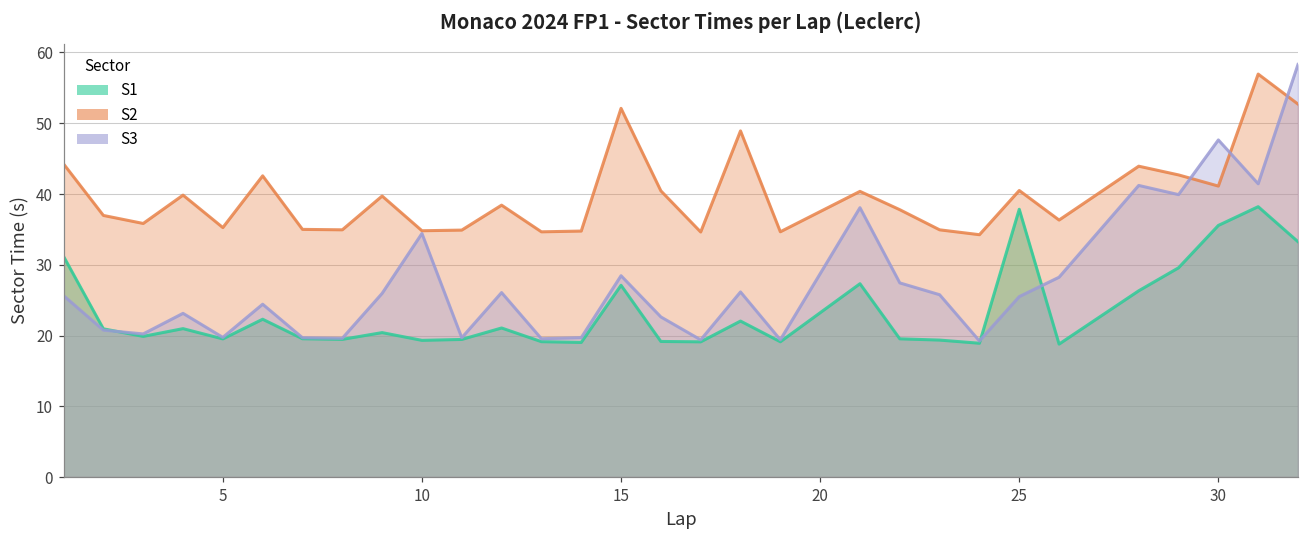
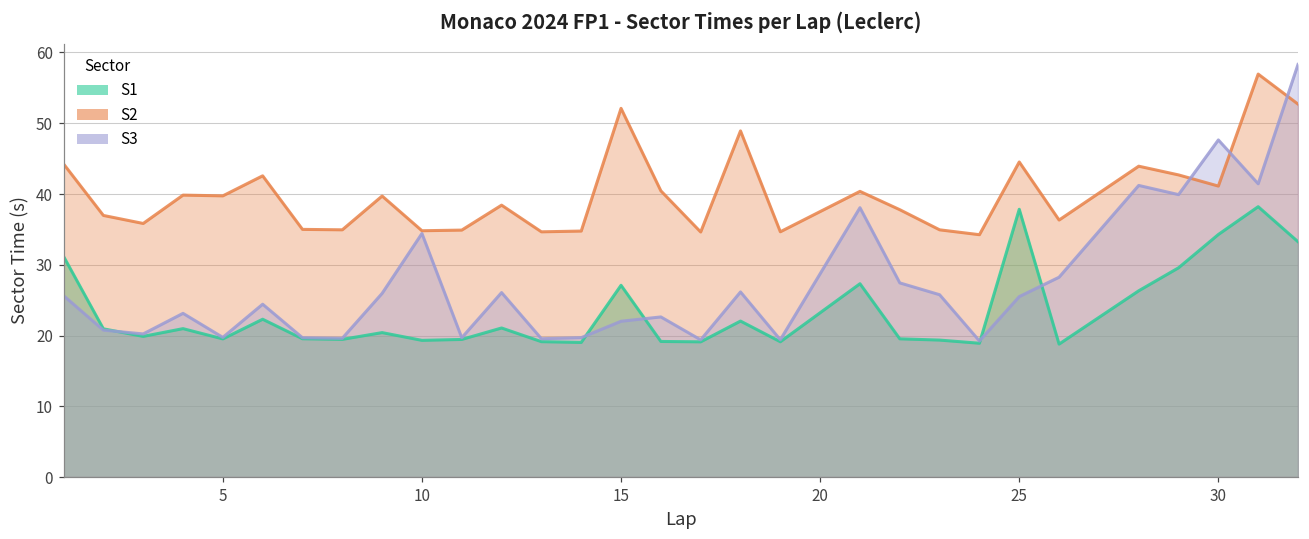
S2, 5: 35 -> 40
S3, 15: 28 -> 22
S2, 25: 40 -> 45
S1, 30: 36 -> 34
